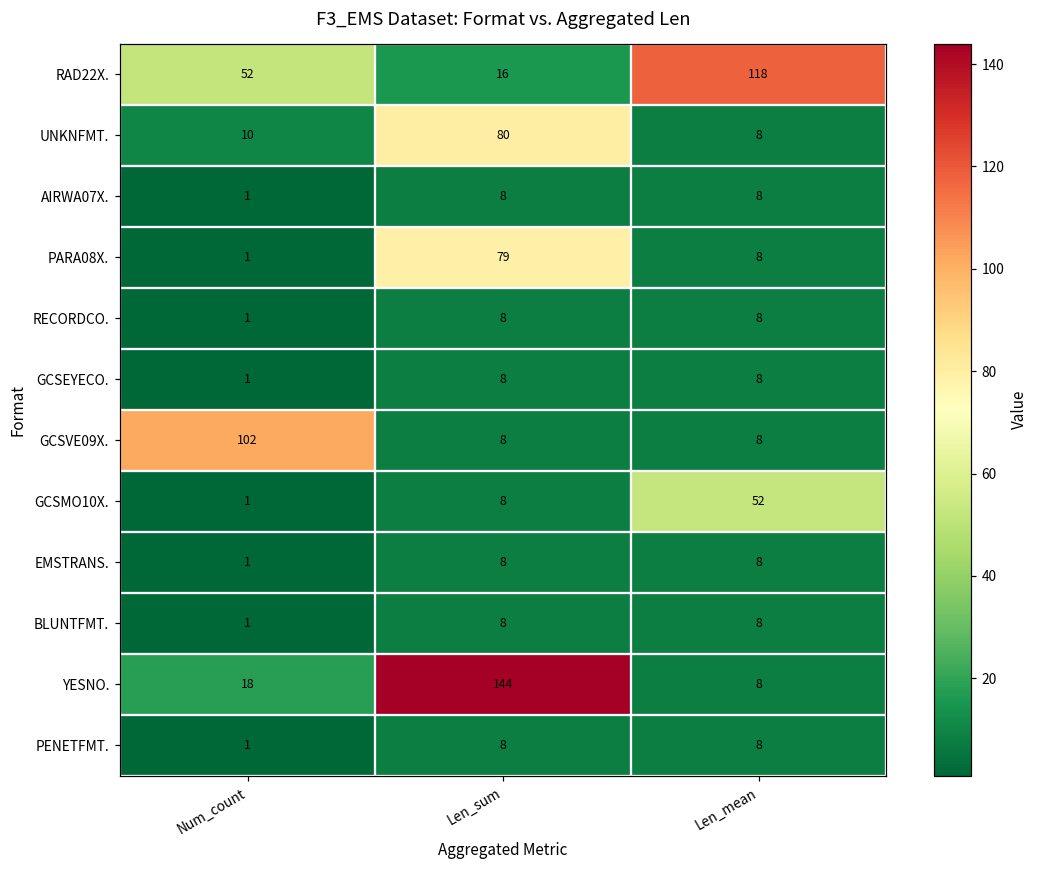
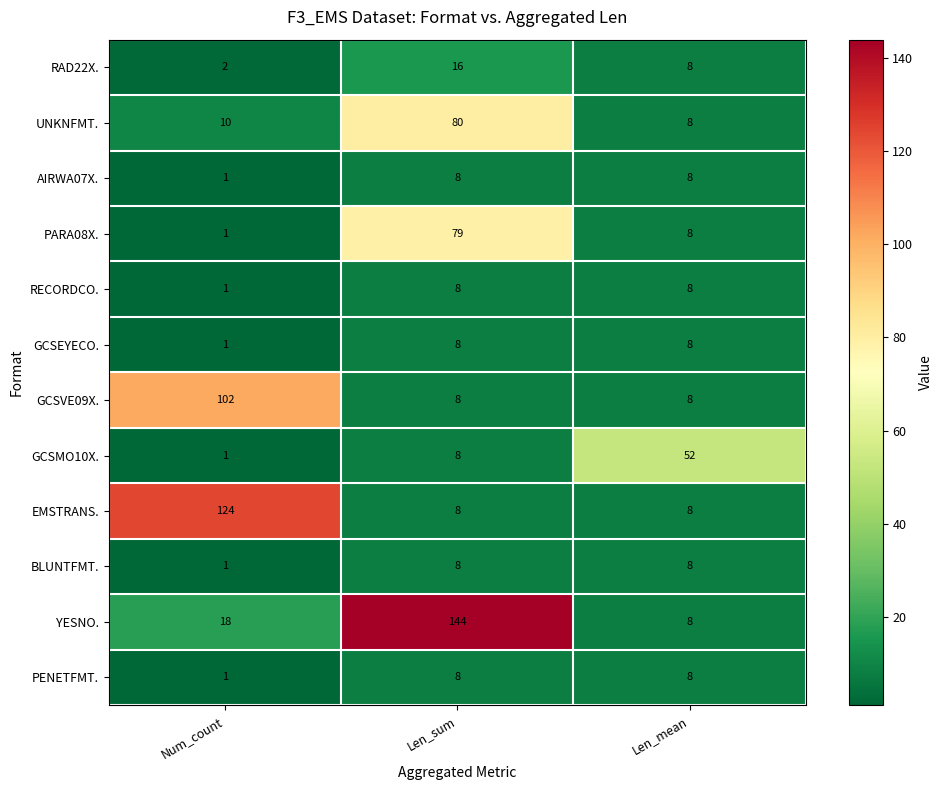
RAD22X., Num_count: 52 -> 2
RAD22X., Len_mean: 118 -> 8
EMSTRANS., Num_count: 1 -> 124
